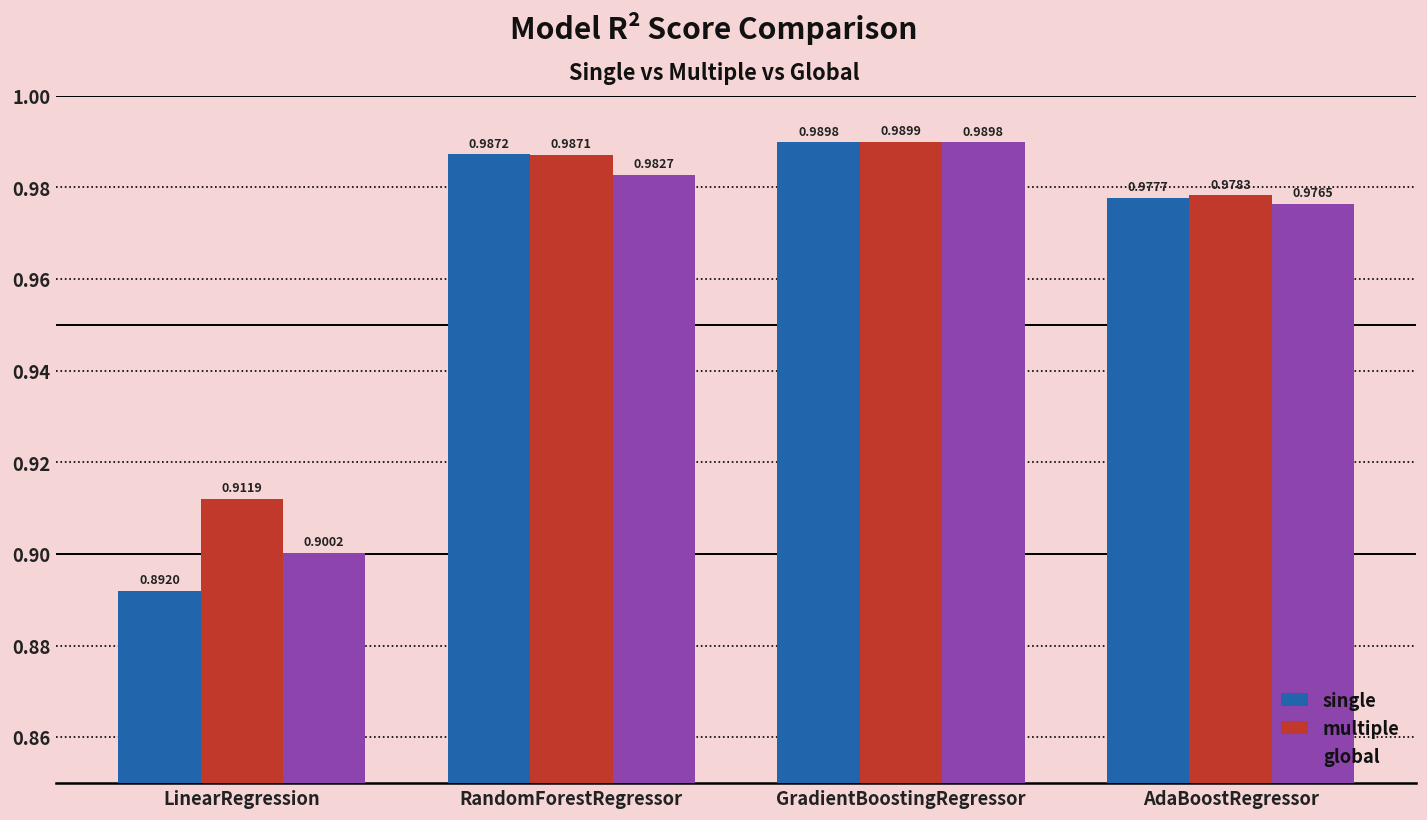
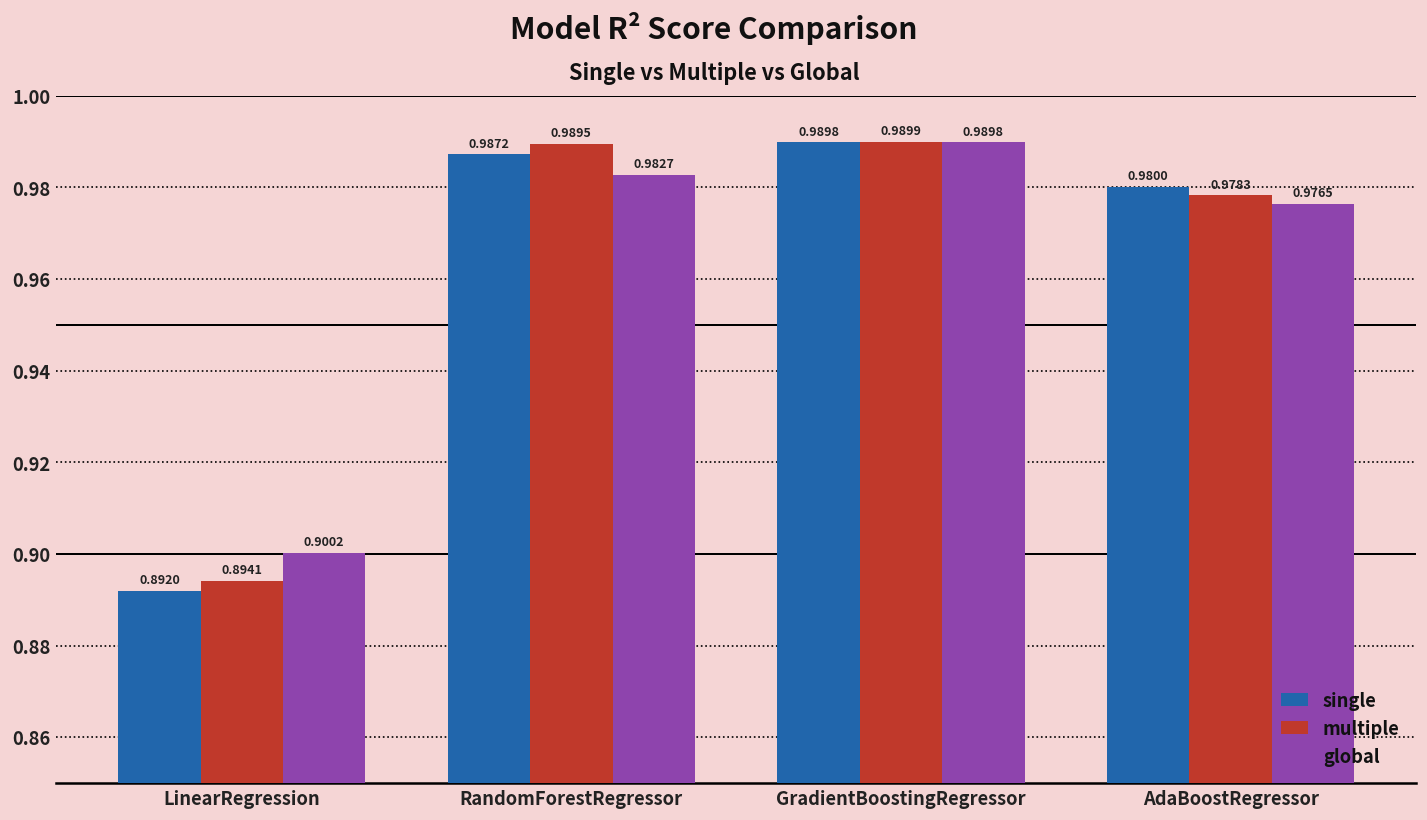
multiple, LinearRegression: 0.9119 -> 0.8941
multiple, RandomForestRegressor: 0.9871 -> 0.9895
single, AdaBoostRegressor: 0.9777 -> 0.9800
